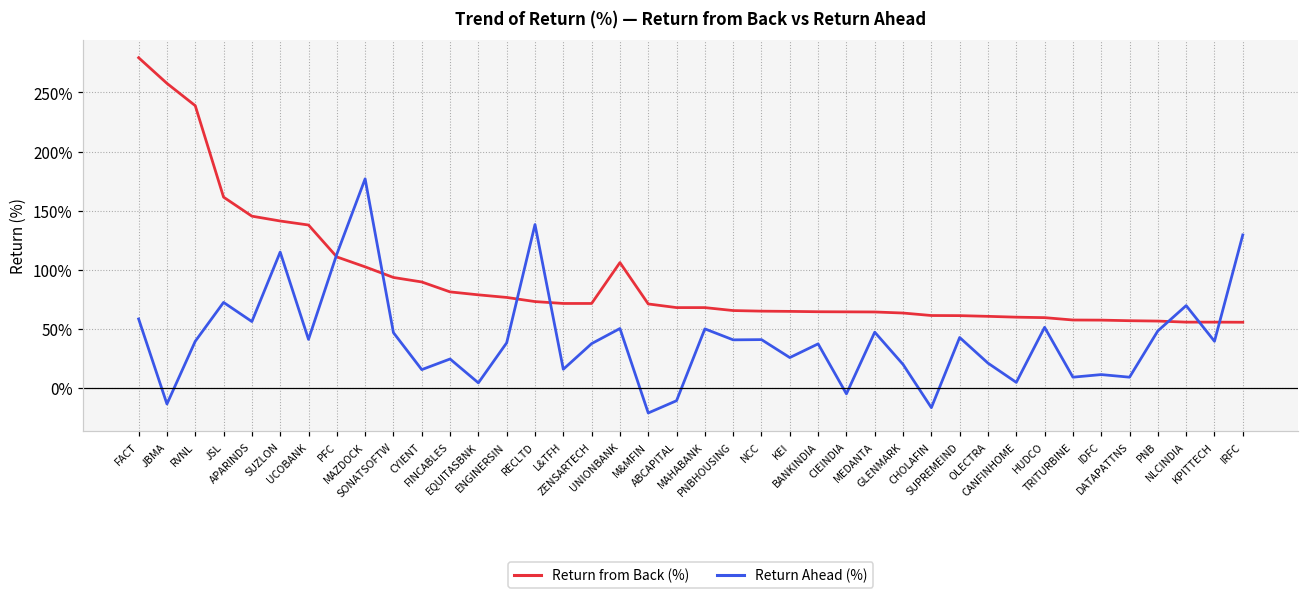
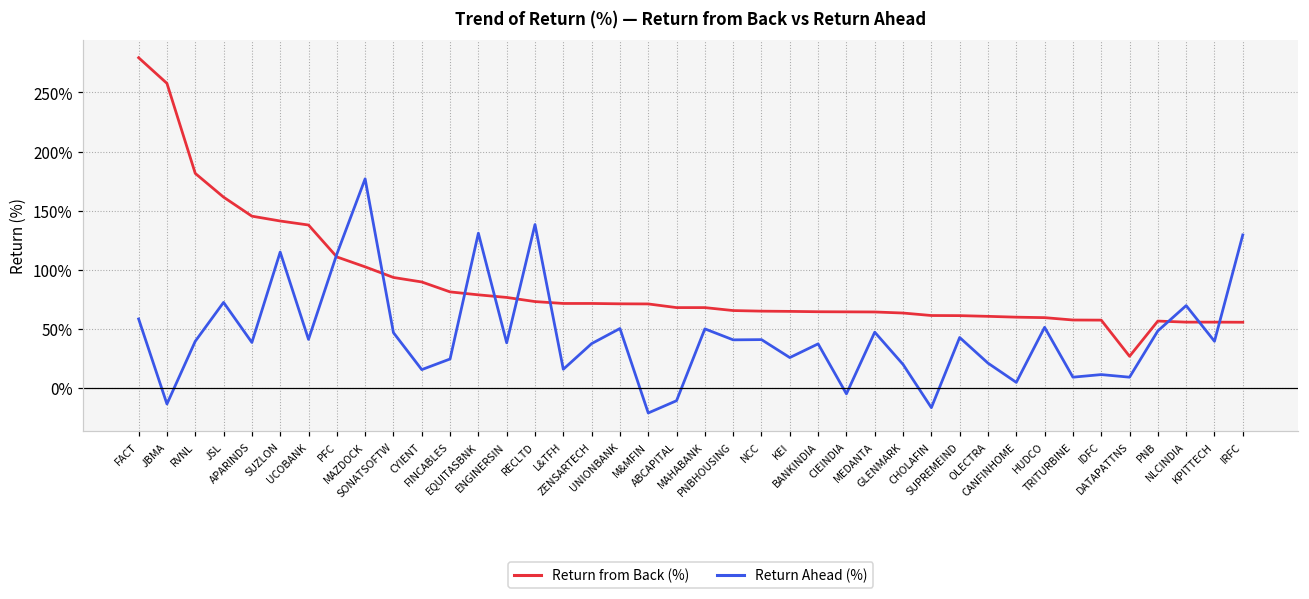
Return from Back (%), RVNL: 239% -> 182%
Return Ahead (%), APARINDS: 56% -> 38%
Return Ahead (%), EQUITASBNK: 4% -> 131%
Return from Back (%), UNIONBANK: 106% -> 71%
Return from Back (%), DATAPATTNS: 57% -> 27%
